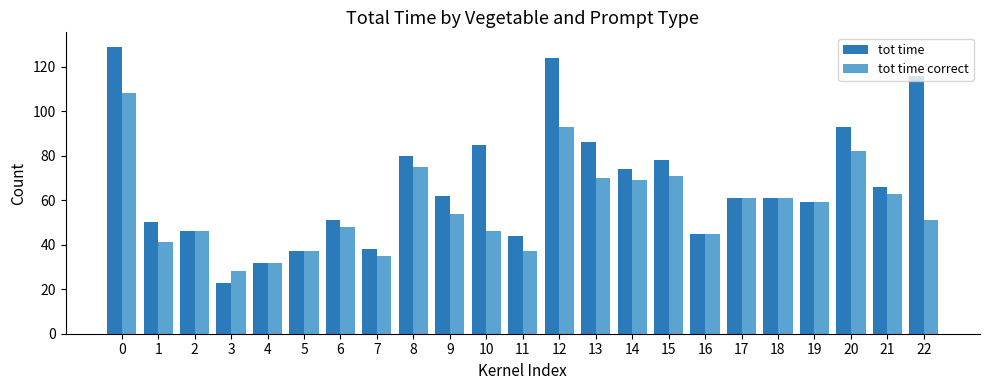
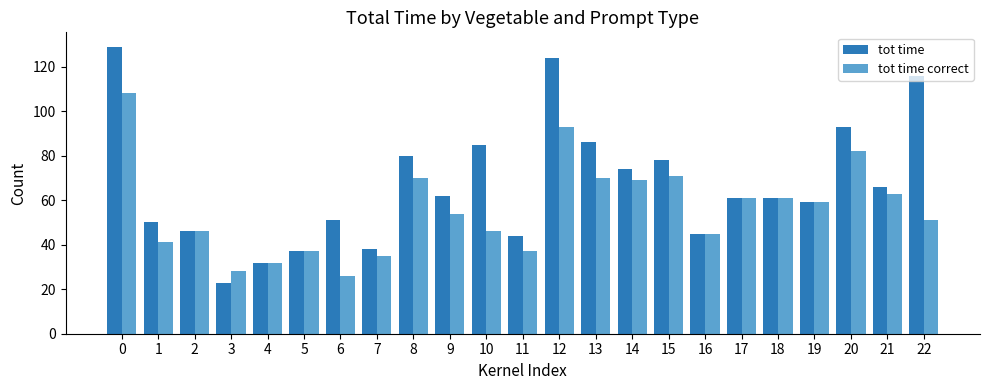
tot time correct, 6: 48 -> 26
tot time correct, 8: 75 -> 70
